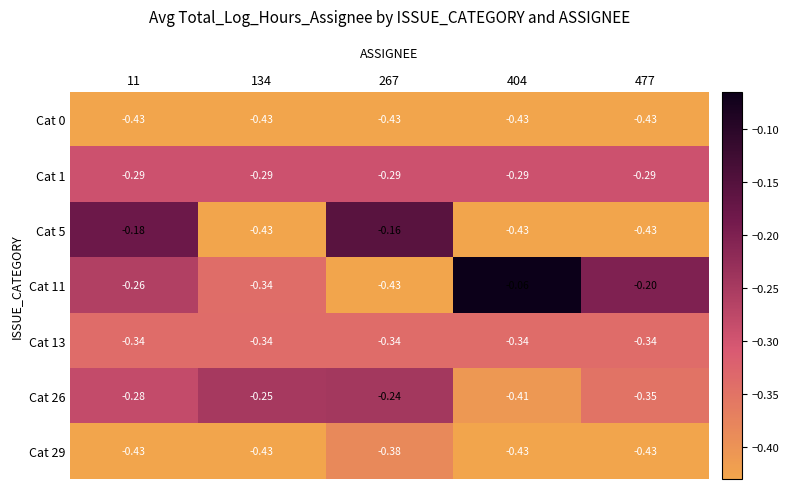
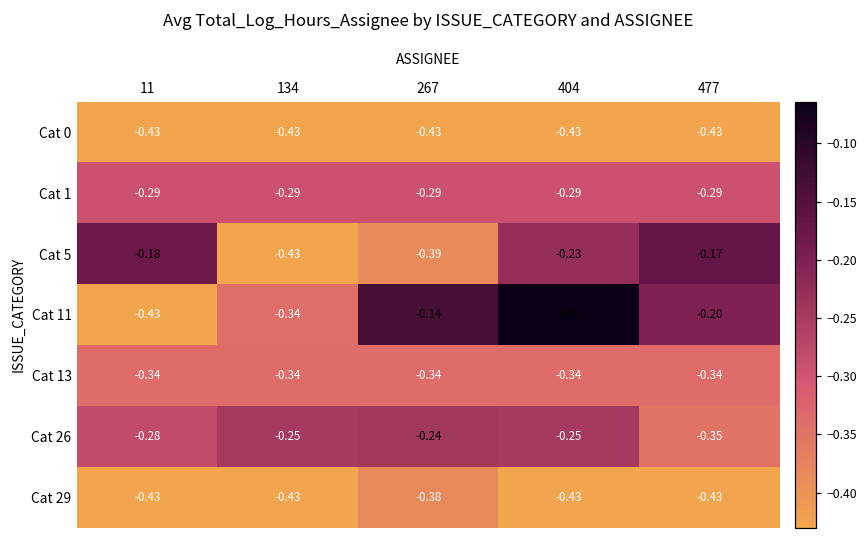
Cat 5, 267: -0.16 -> -0.39
Cat 5, 404: -0.43 -> -0.23
Cat 5, 477: -0.43 -> -0.17
Cat 11, 11: -0.26 -> -0.43
Cat 11, 267: -0.43 -> -0.14
Cat 26, 404: -0.41 -> -0.25
